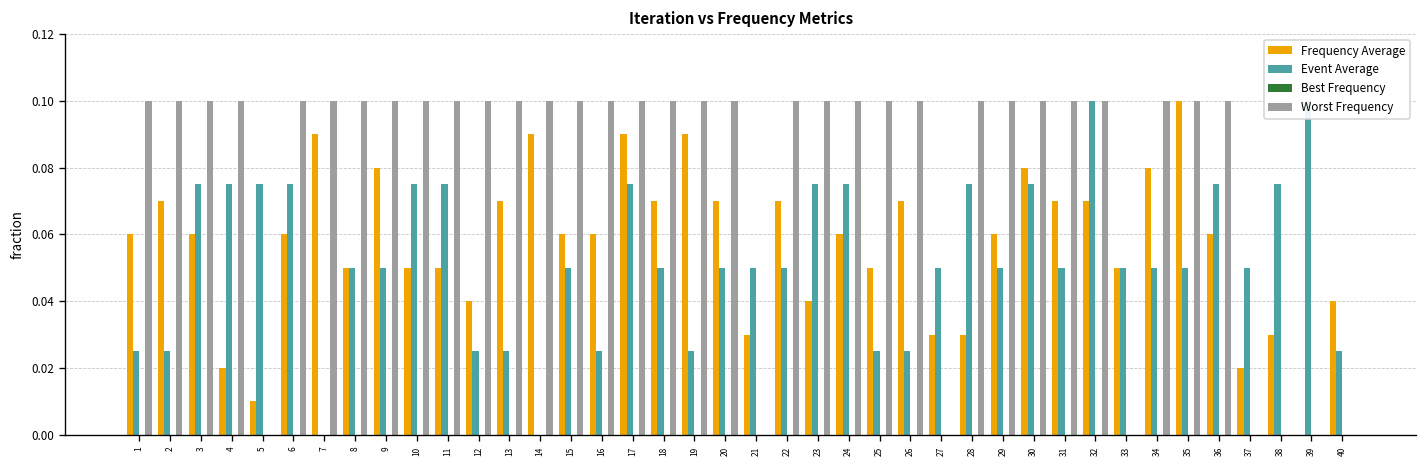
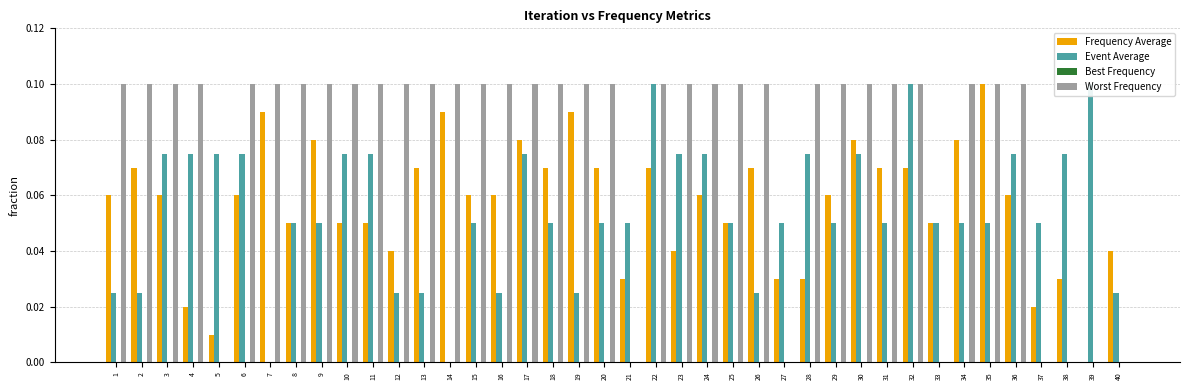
Frequency Average, 17: 0.090 -> 0.080
Event Average, 22: 0.050 -> 0.100
Event Average, 25: 0.025 -> 0.050
